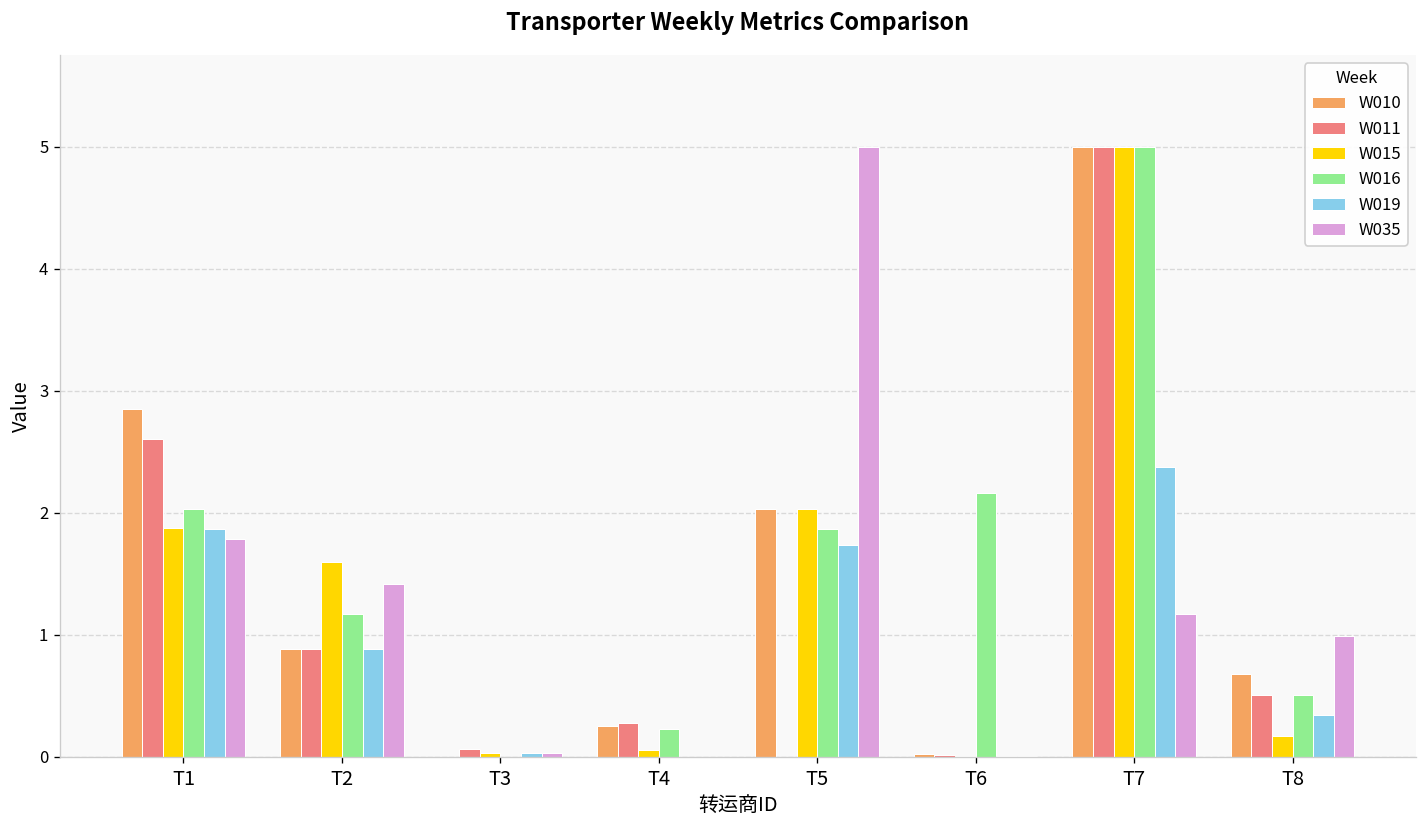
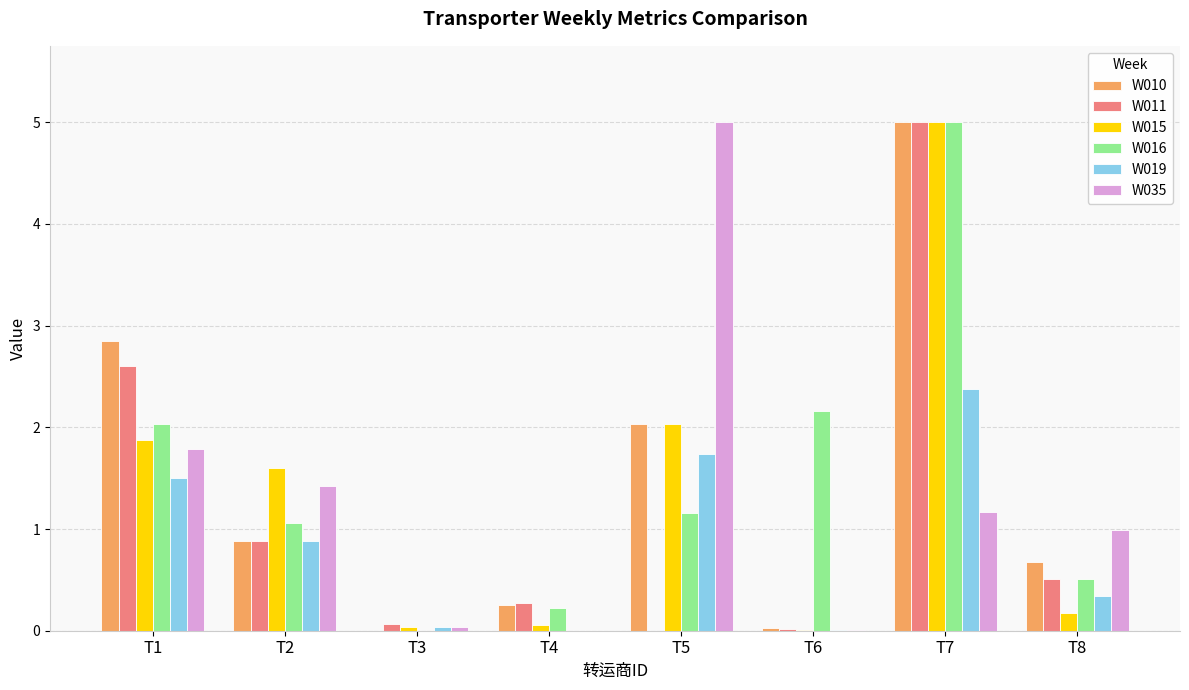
W019, T1: 1.87 -> 1.50
W016, T2: 1.17 -> 1.06
W016, T5: 1.87 -> 1.16
